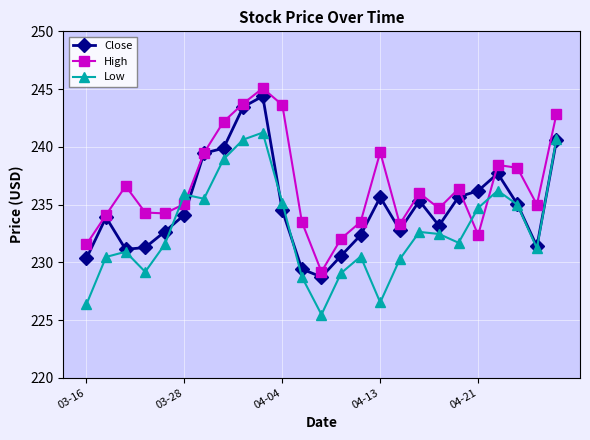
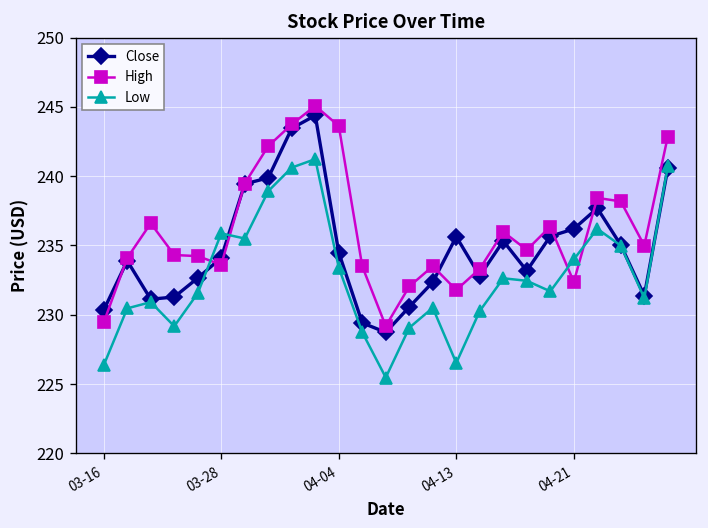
High, 03-16: 231.6 -> 229.4
High, 03-28: 235.1 -> 233.6
Low, 04-04: 235.2 -> 233.4
High, 04-13: 239.5 -> 231.8
Low, 04-21: 234.7 -> 234.0
